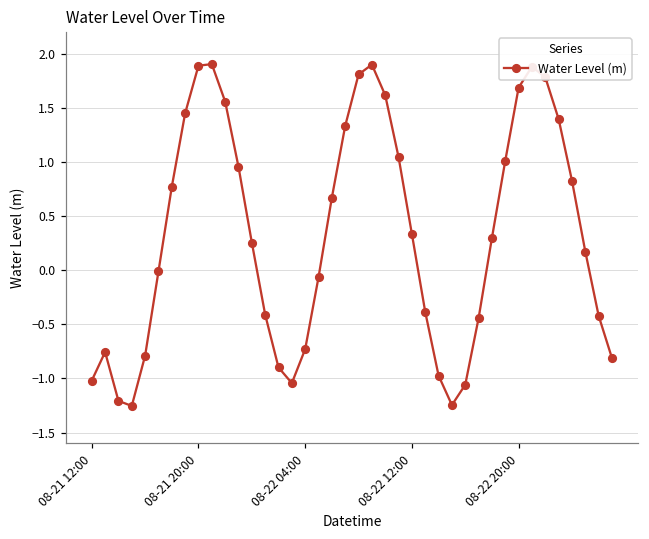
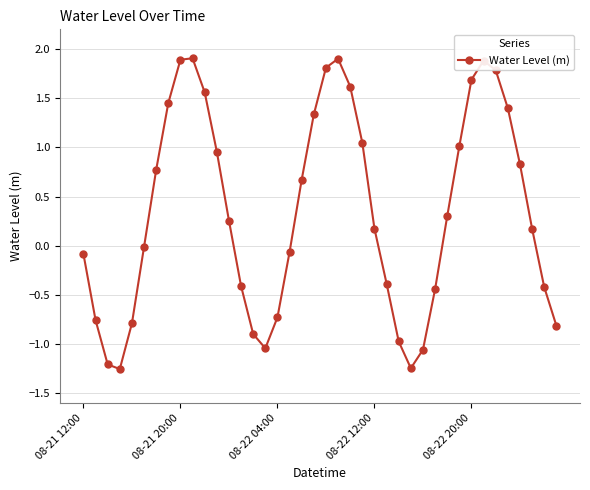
08-21 12:00: -1.0 -> -0.1
08-22 12:00: 0.3 -> 0.2
